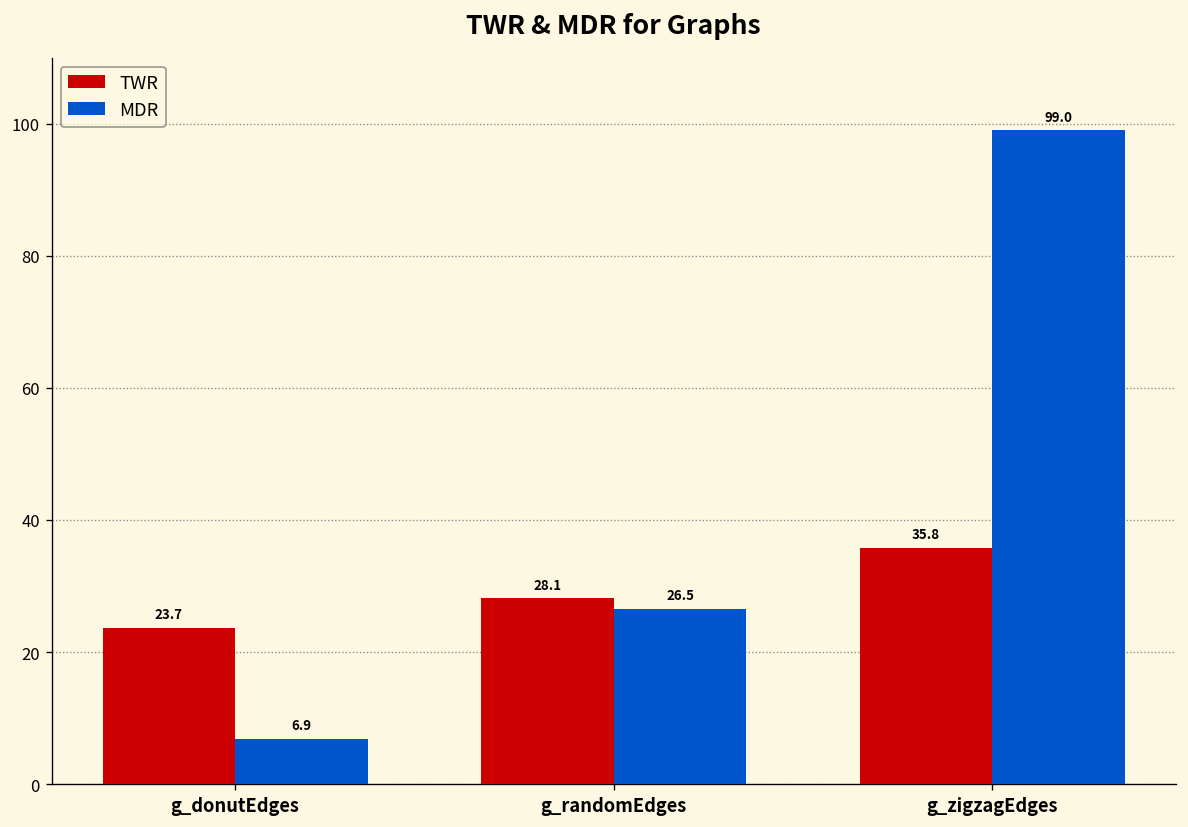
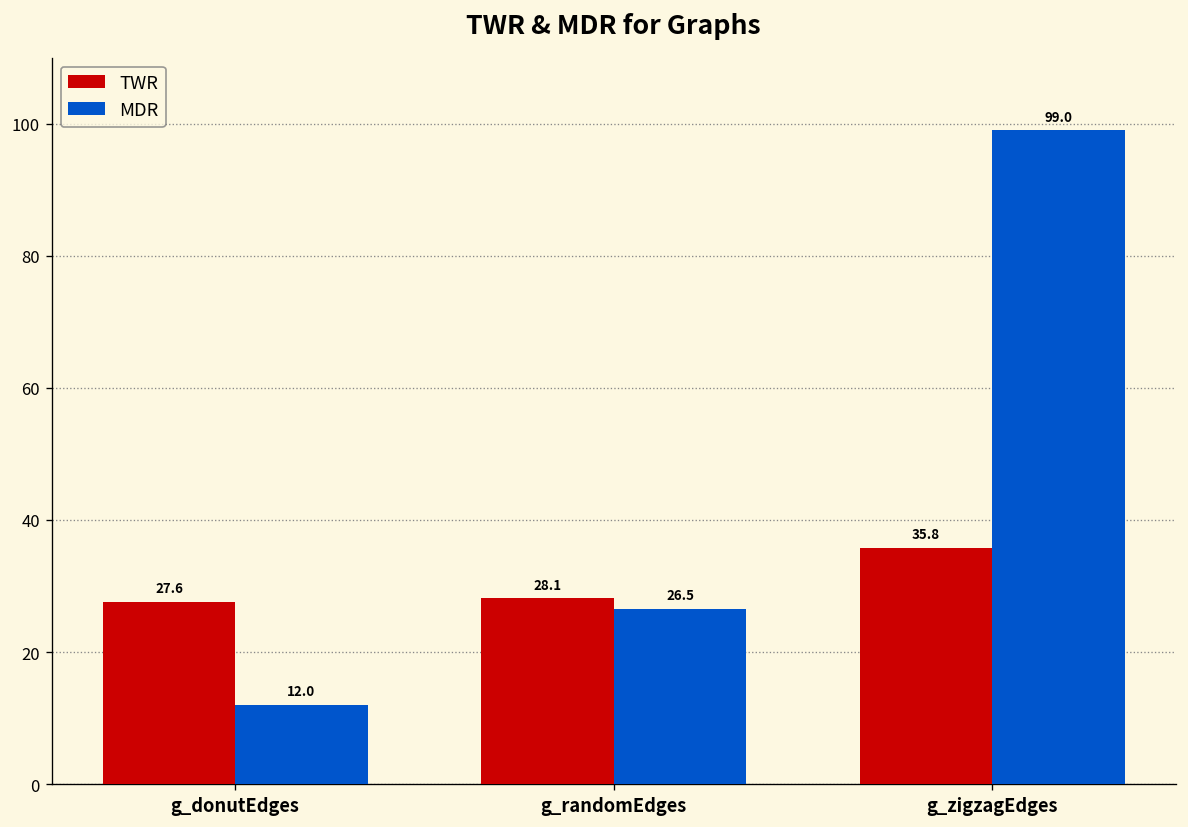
TWR, g_donutEdges: 23.7 -> 27.6
MDR, g_donutEdges: 6.9 -> 12.0
